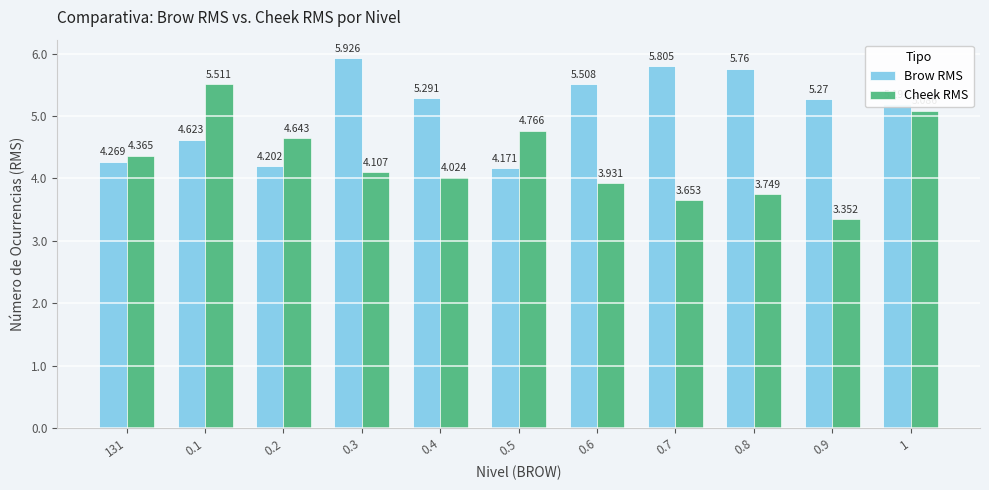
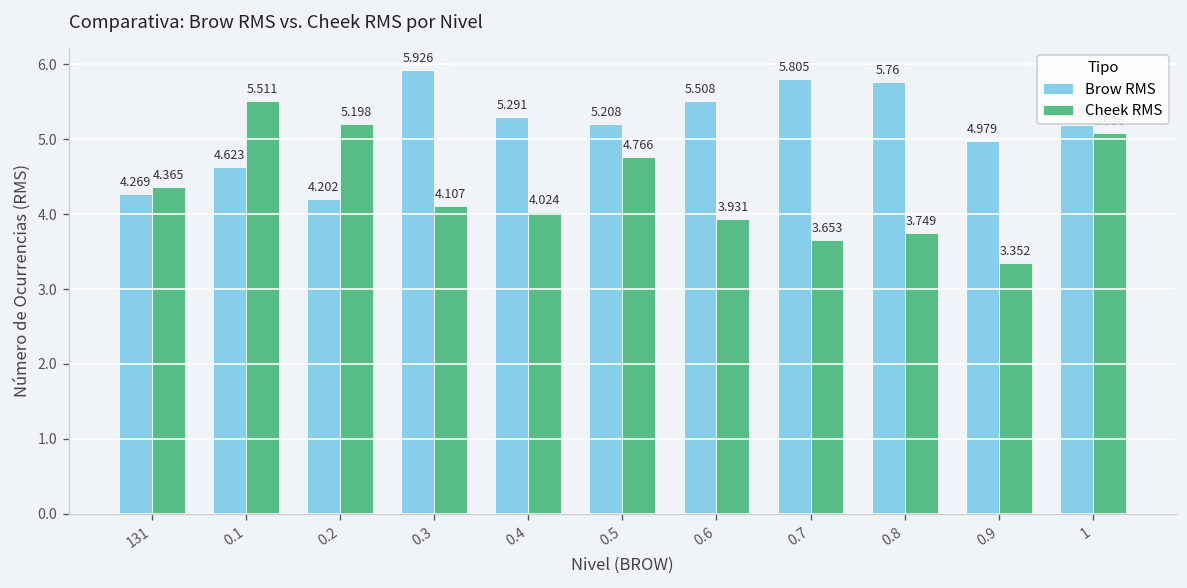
Cheek RMS, 0.2: 4.643 -> 5.198
Brow RMS, 0.5: 4.171 -> 5.208
Brow RMS, 0.9: 5.27 -> 4.979
